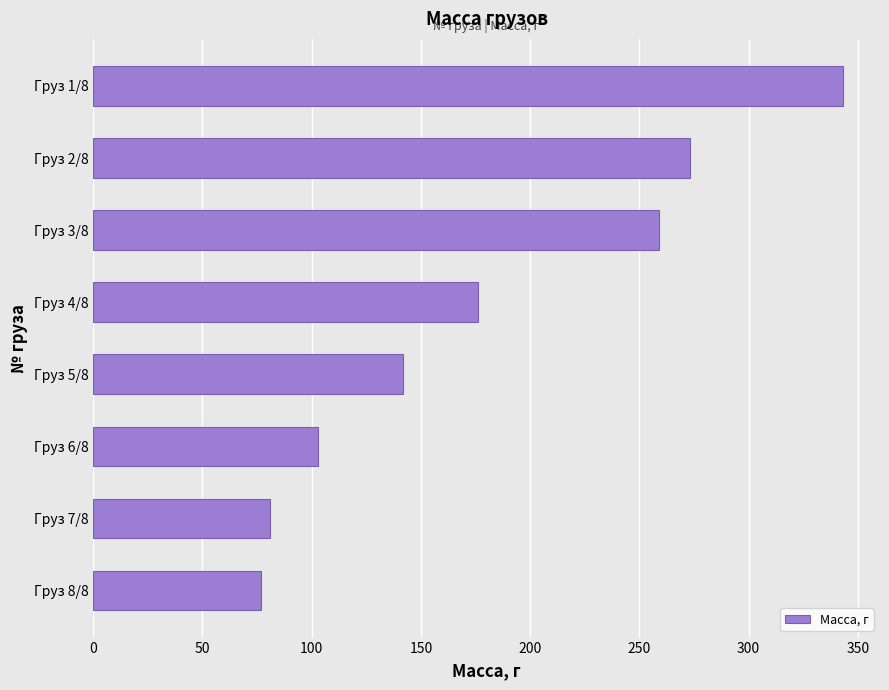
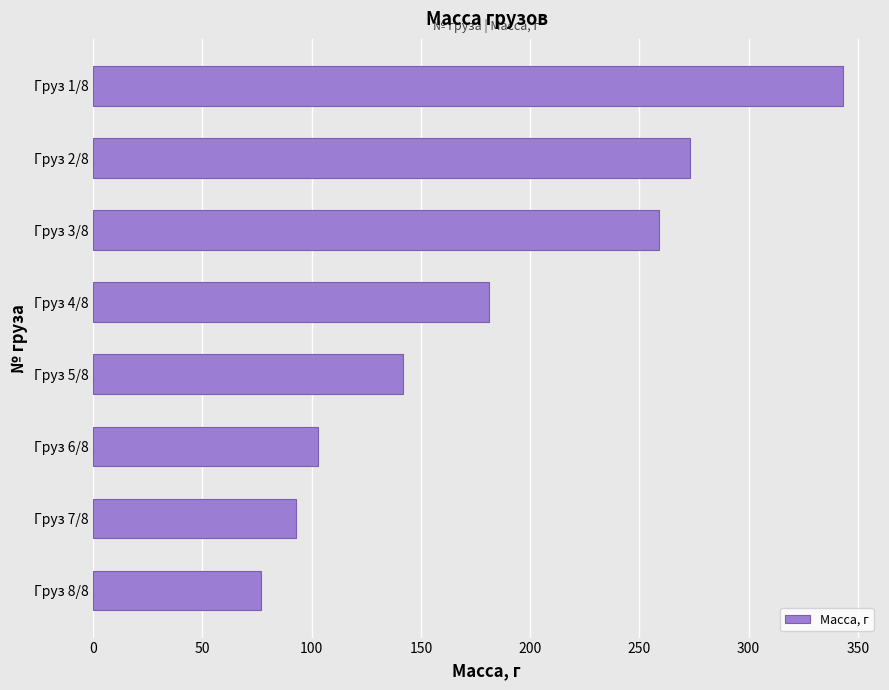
Груз 4/8: 176 -> 181
Груз 7/8: 81 -> 93
